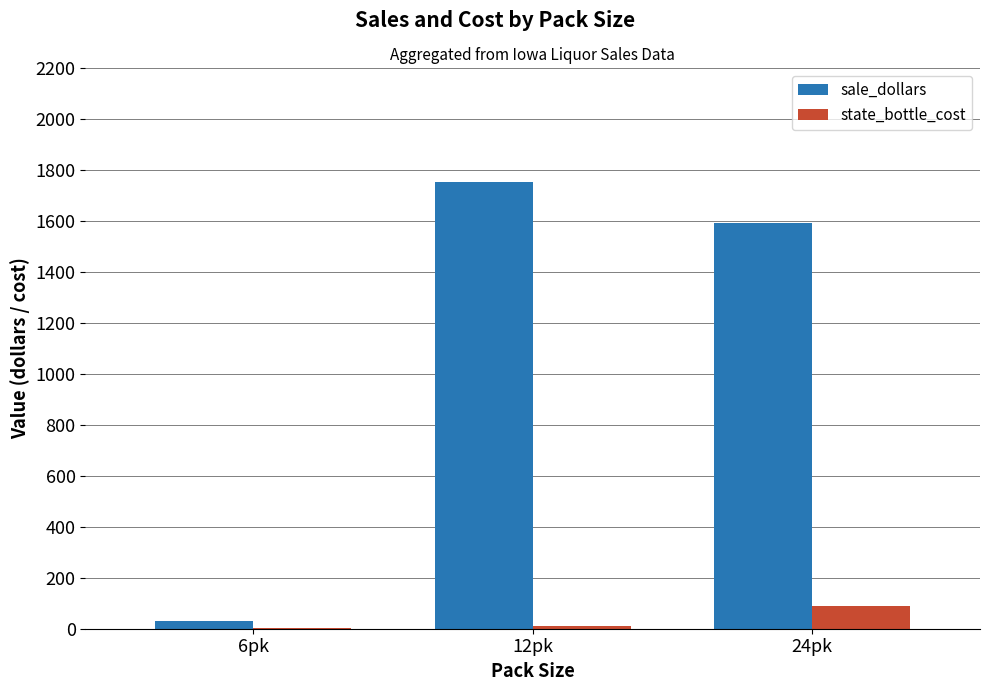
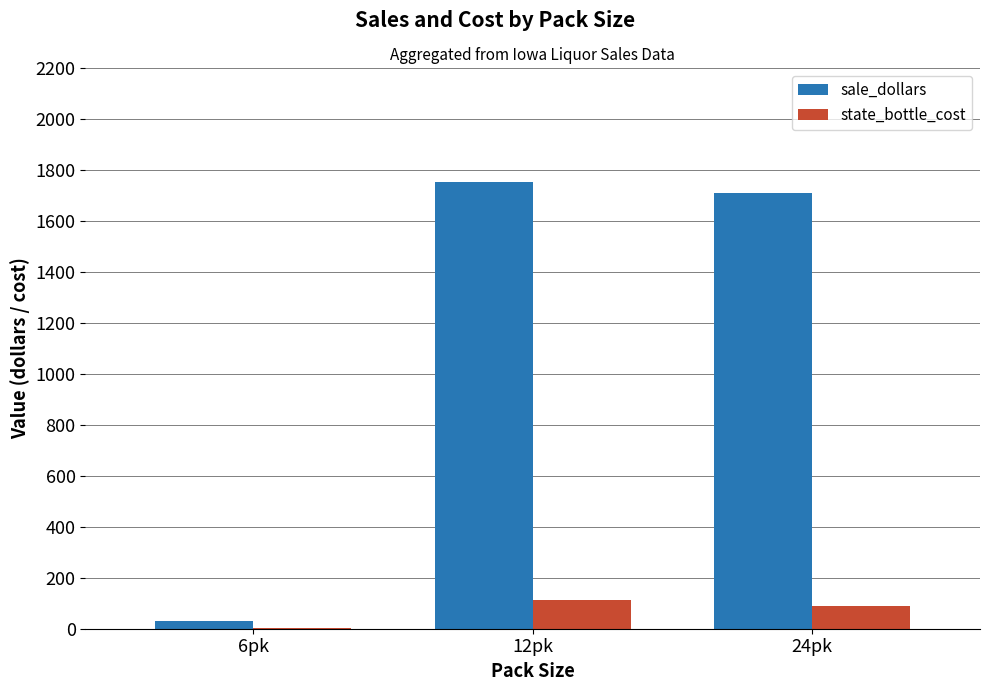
state_bottle_cost, 12pk: 10 -> 110
sale_dollars, 24pk: 1590 -> 1710
